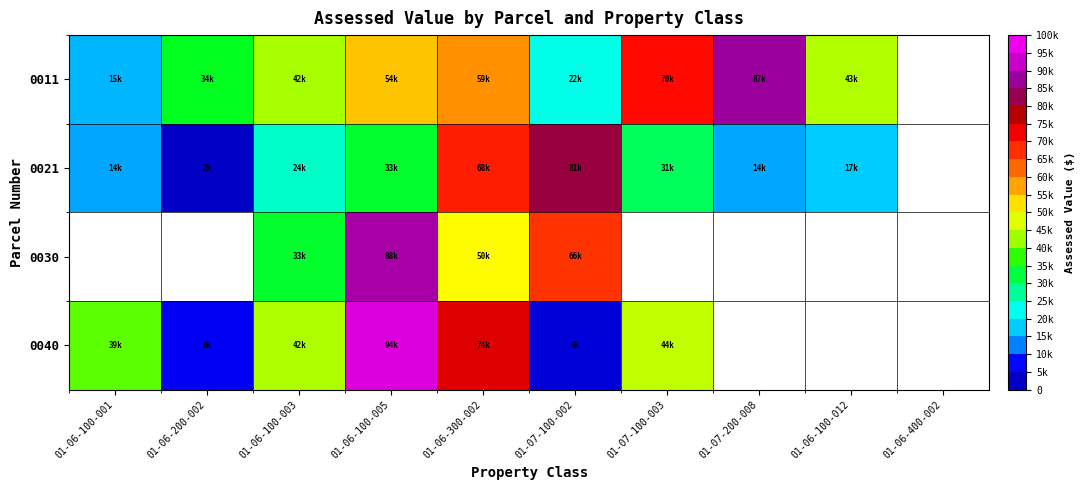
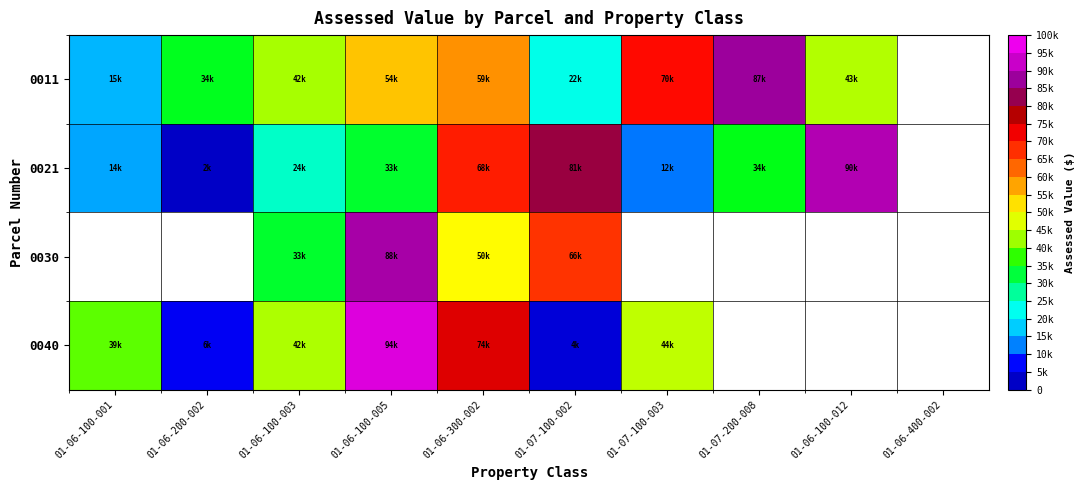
0021, 01-07-100-003: 31k -> 12k
0021, 01-07-200-008: 14k -> 34k
0021, 01-06-100-012: 17k -> 90k
